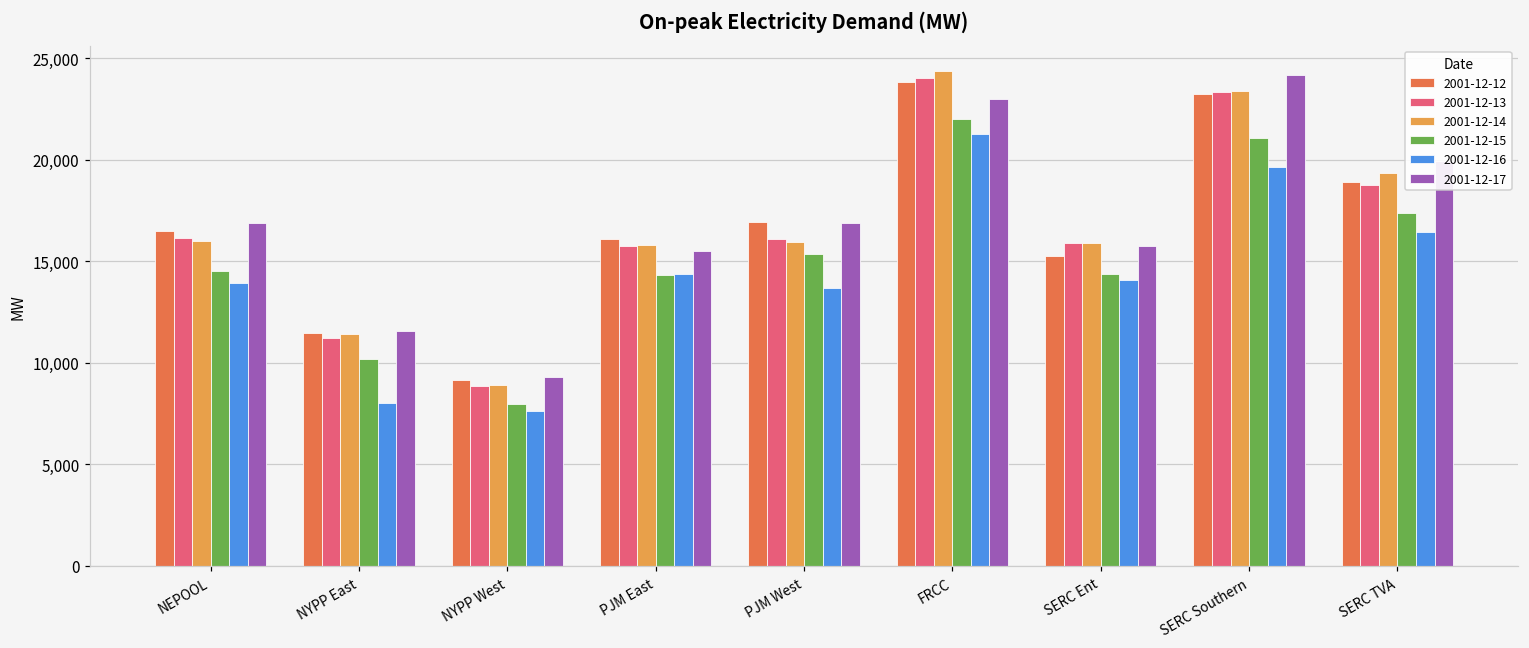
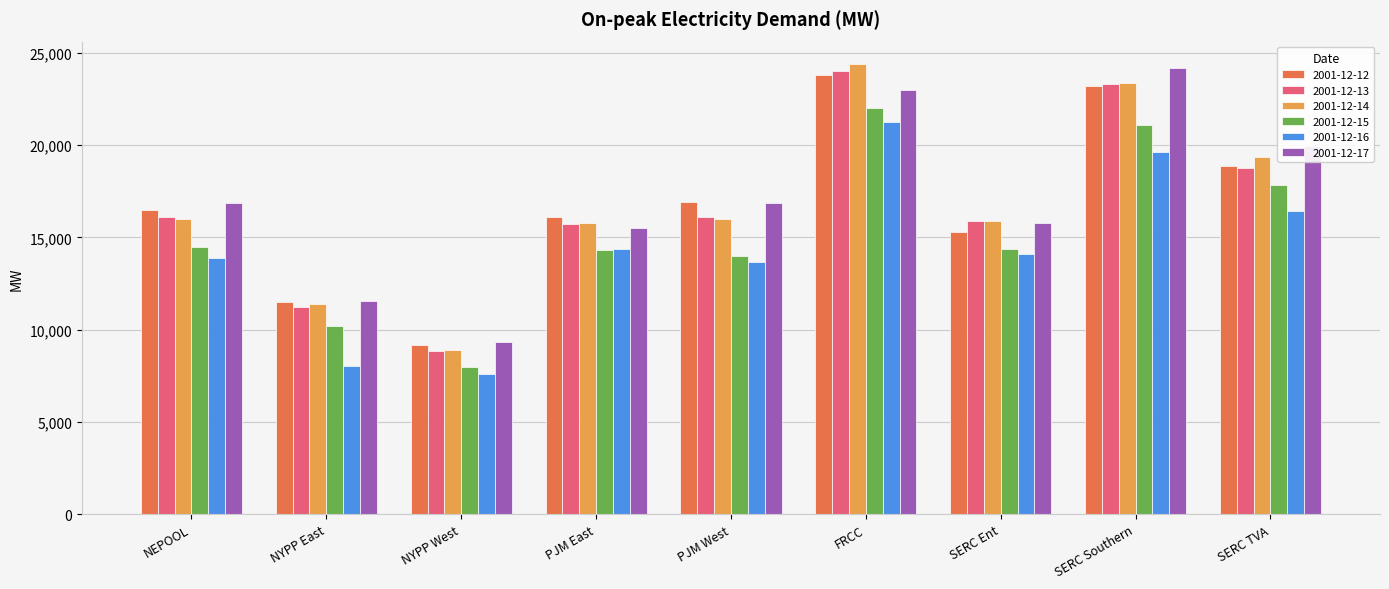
2001-12-15, PJM West: 15,400 -> 14,000
2001-12-15, SERC TVA: 17,400 -> 17,800
